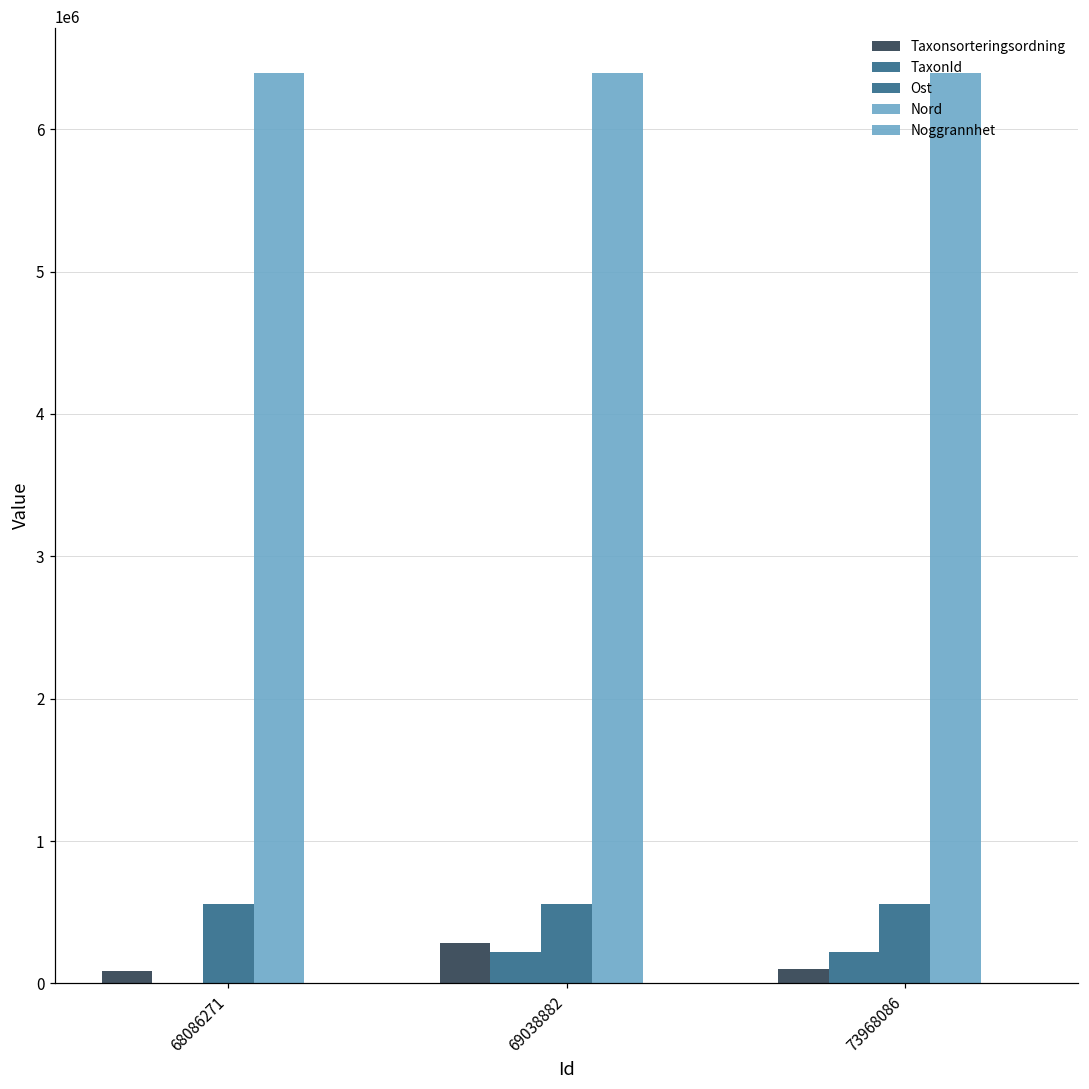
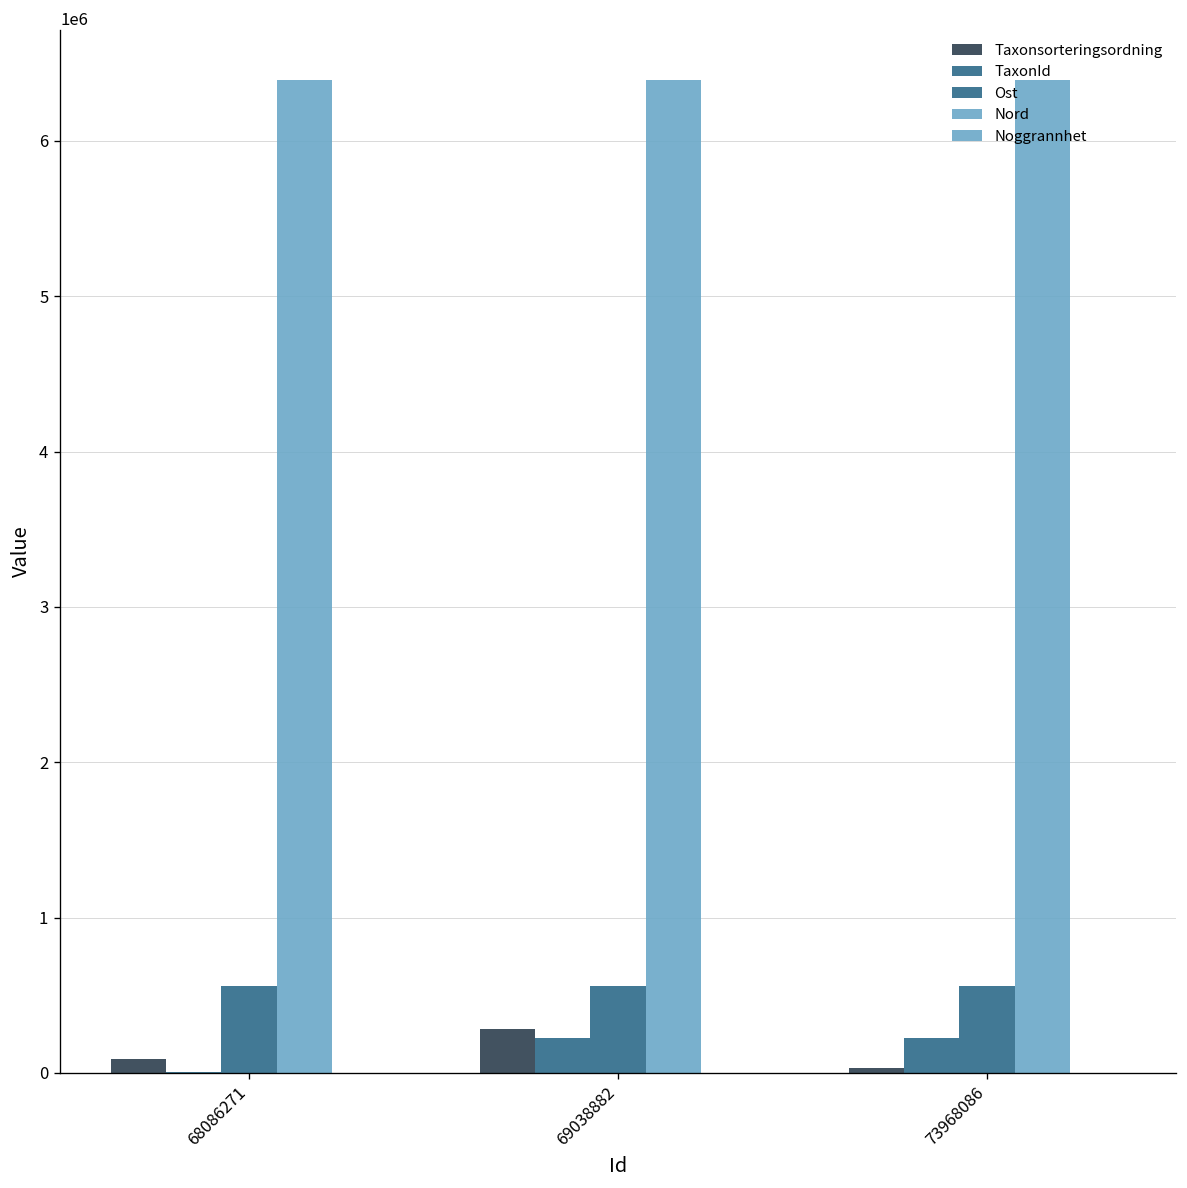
Taxonsorteringsordning, 73968086: 100000 -> 30000
